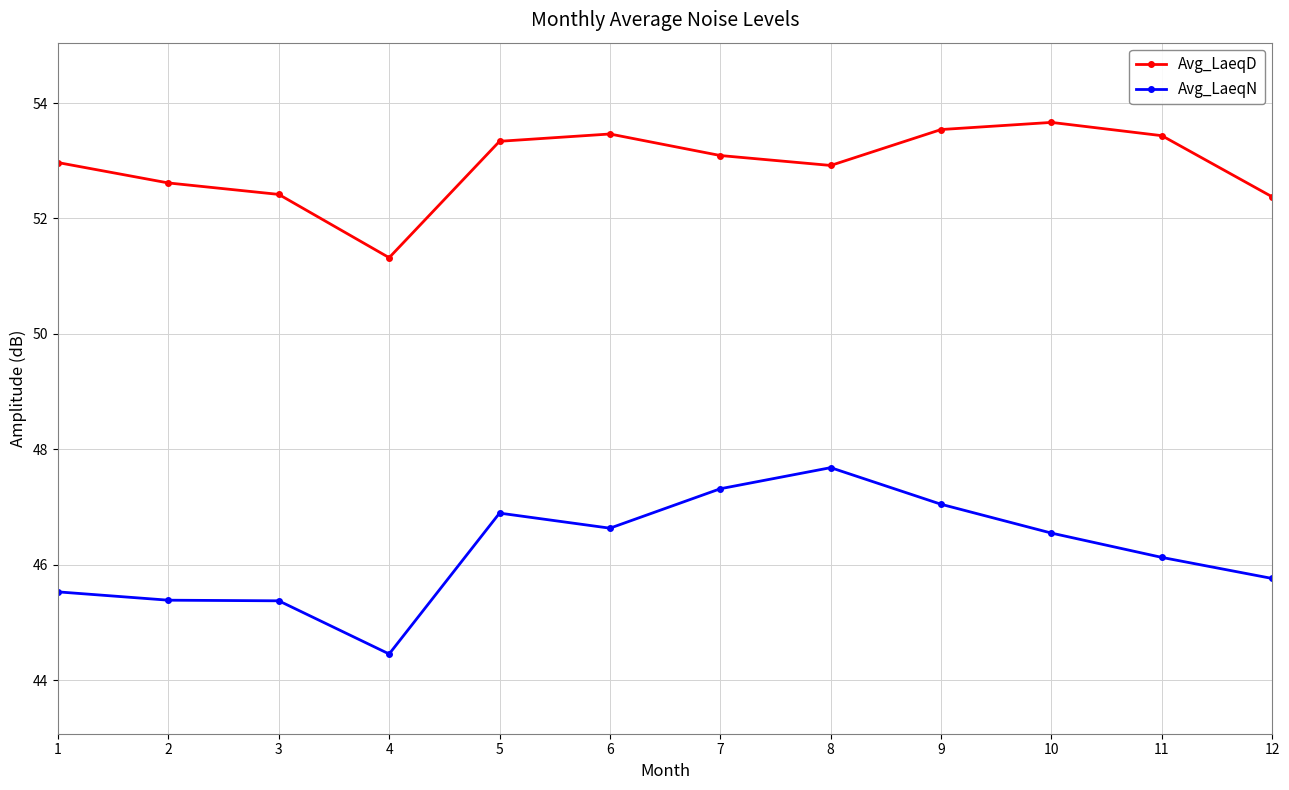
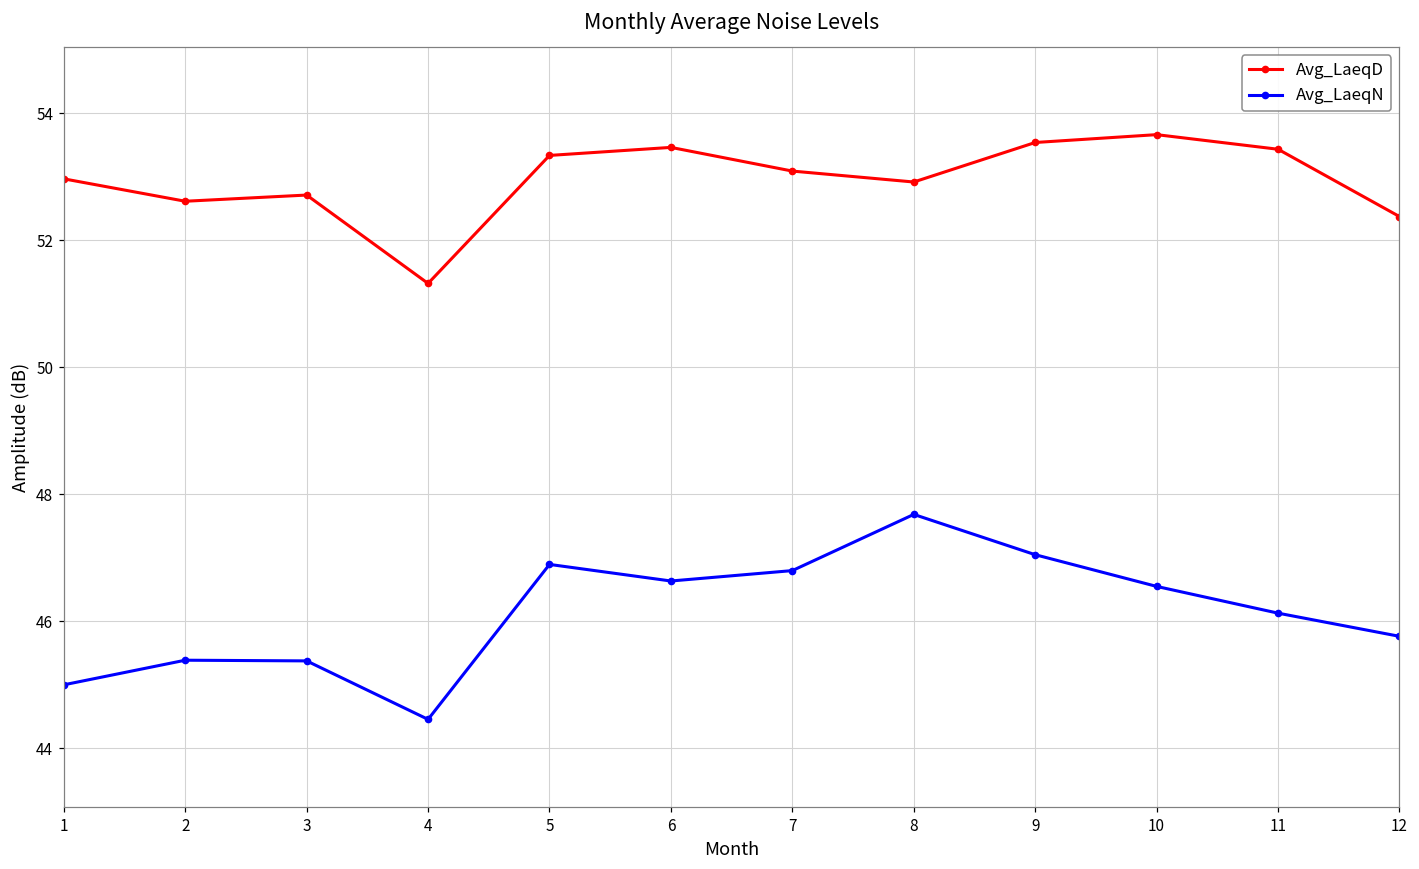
Avg_LaeqN, 1: 45.5 -> 45.0
Avg_LaeqD, 3: 52.4 -> 52.7
Avg_LaeqN, 7: 47.3 -> 46.8
